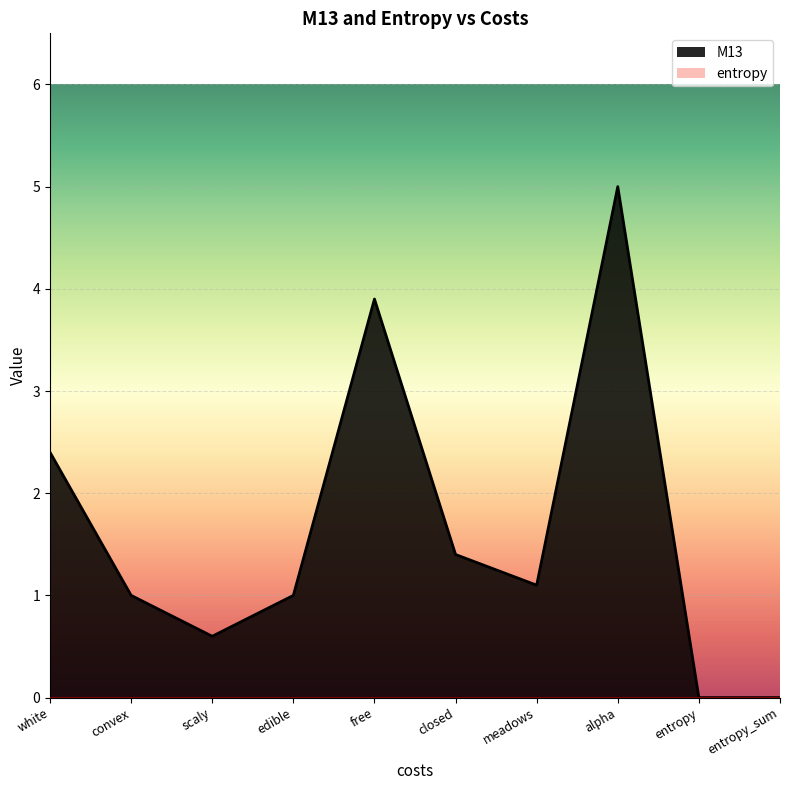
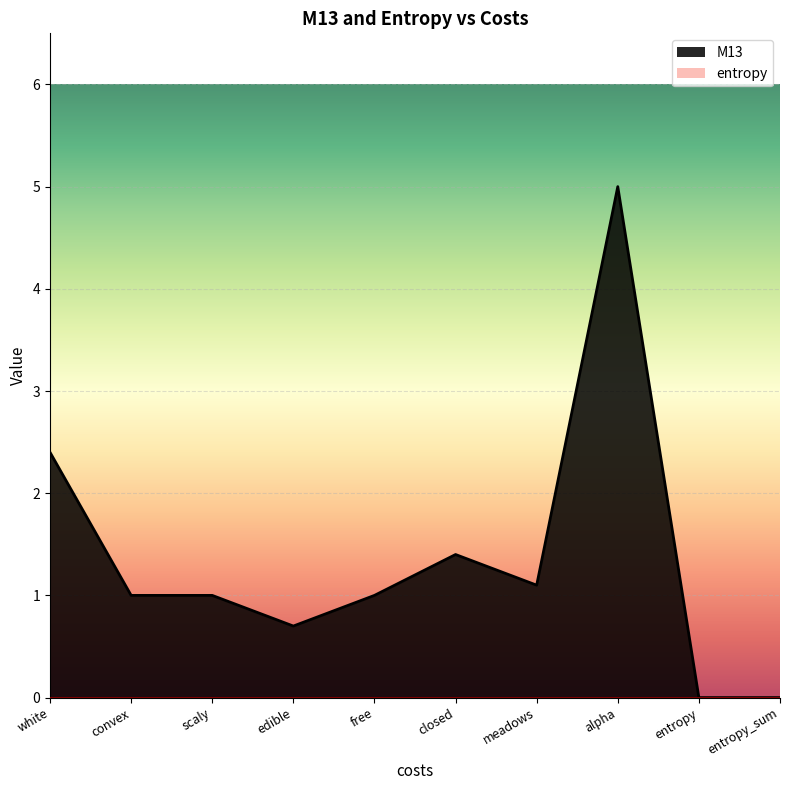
M13, scaly: 0.6 -> 1.0
M13, edible: 1.0 -> 0.7
M13, free: 3.9 -> 1.0
